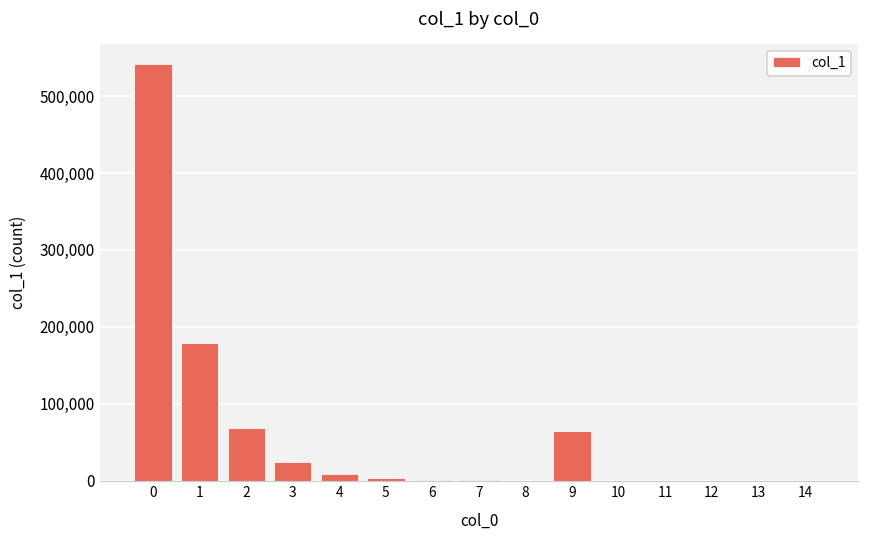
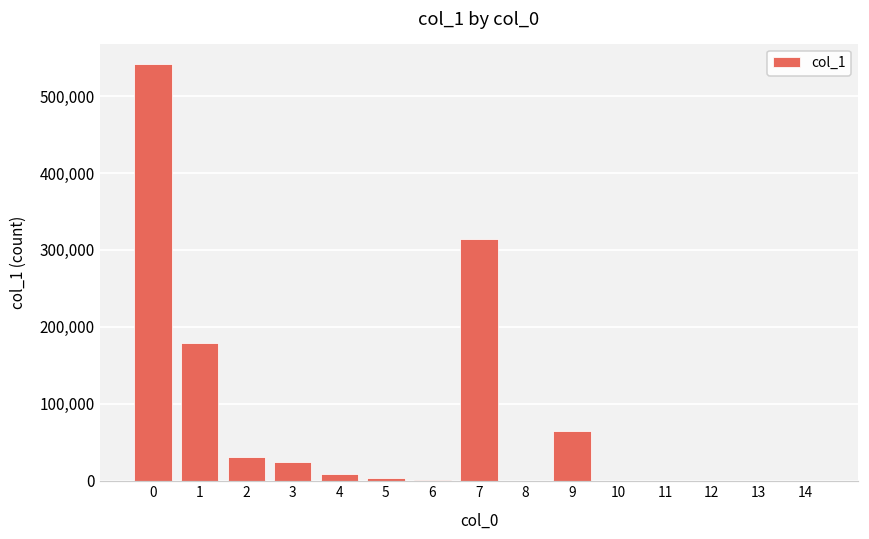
2: 70,000 -> 30,000
7: 0 -> 310,000
